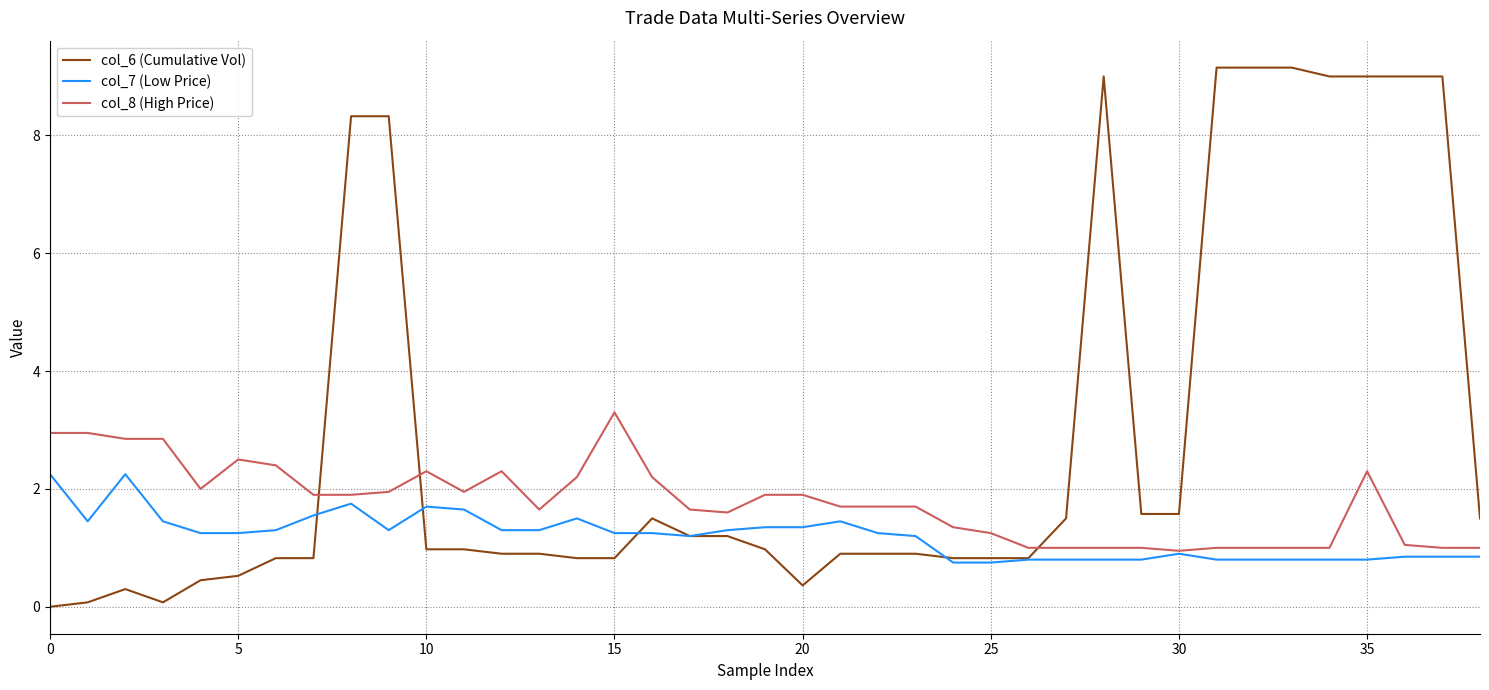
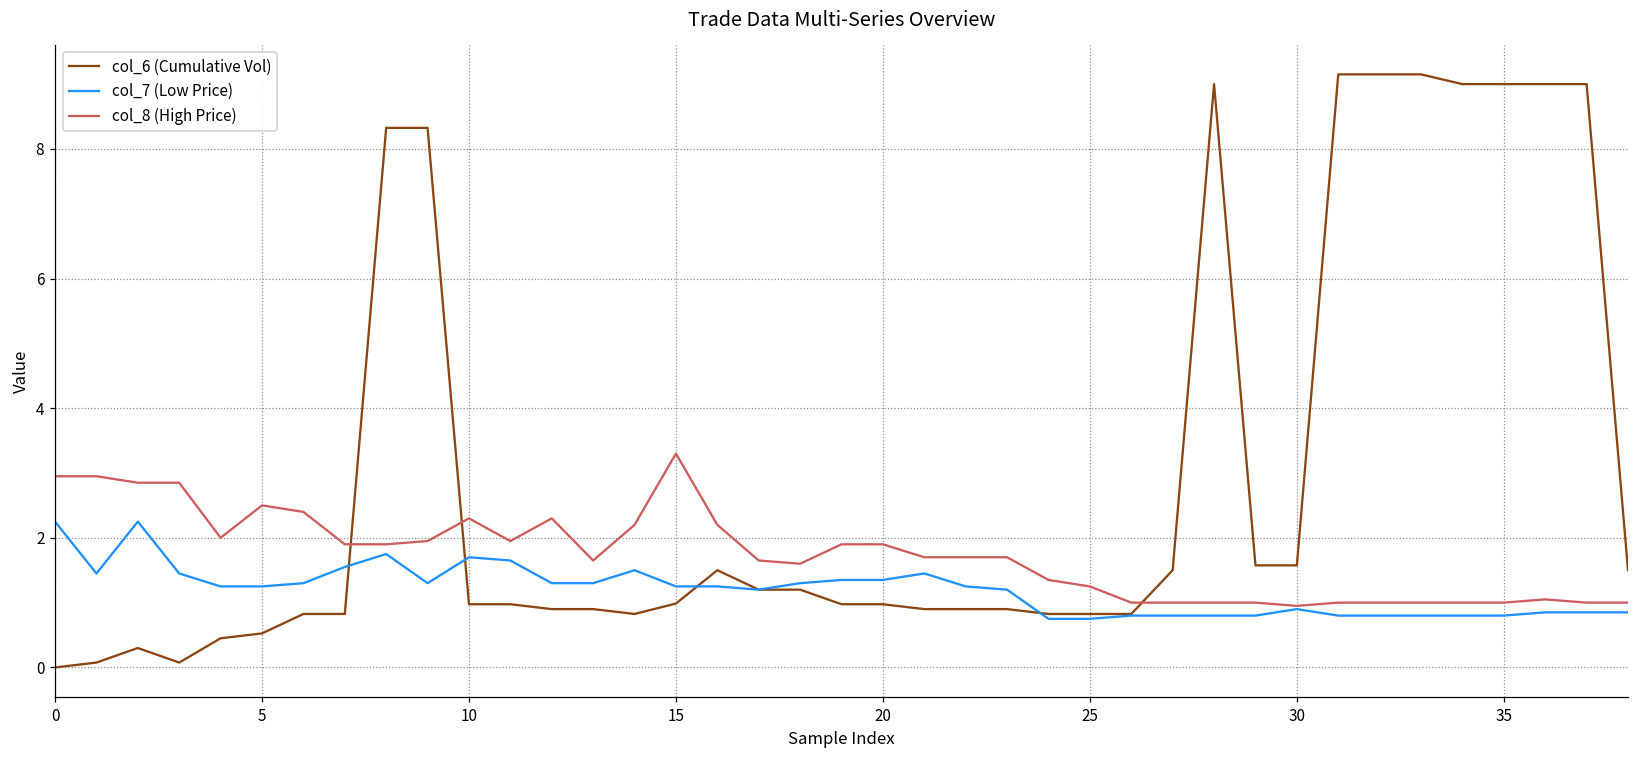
col_6 (Cumulative Vol), 15: 0.8 -> 1.0
col_6 (Cumulative Vol), 20: 0.4 -> 1.0
col_8 (High Price), 35: 2.3 -> 1.0
